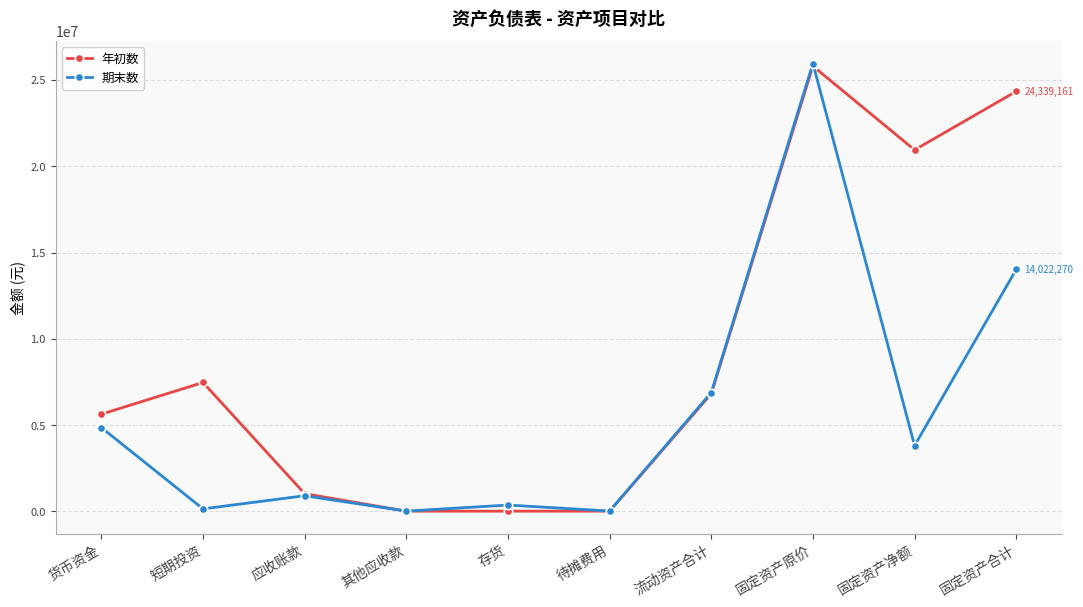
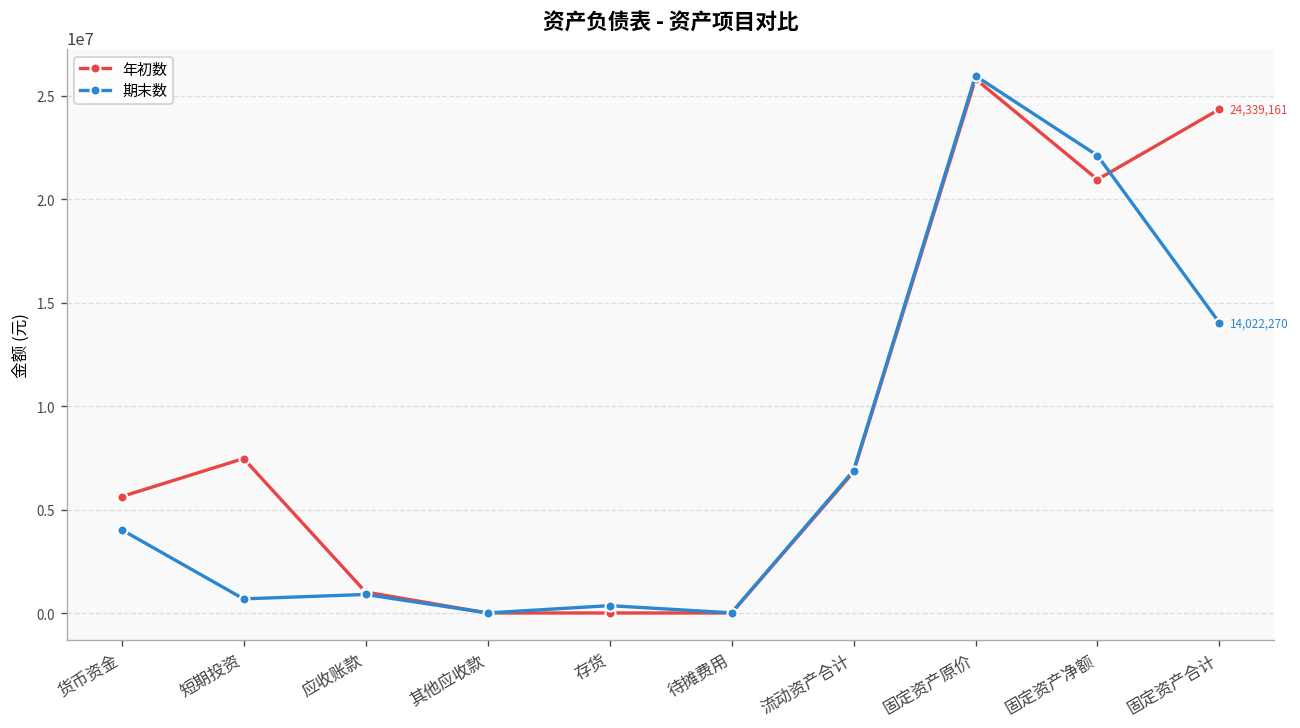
期末数, 货币资金: 4900000 -> 4000000
期末数, 短期投资: 200000 -> 700000
期末数, 固定资产净额: 3800000 -> 22100000
